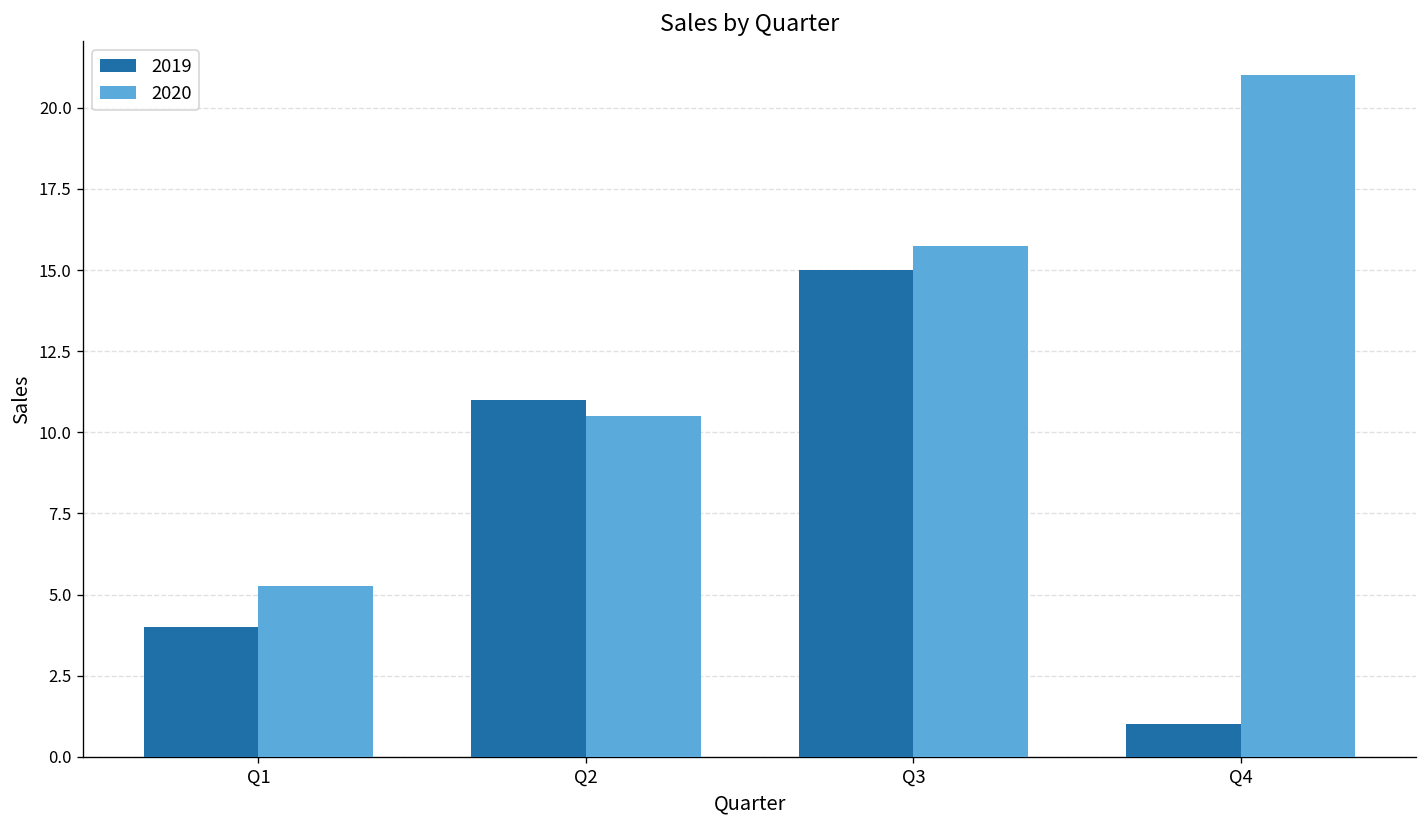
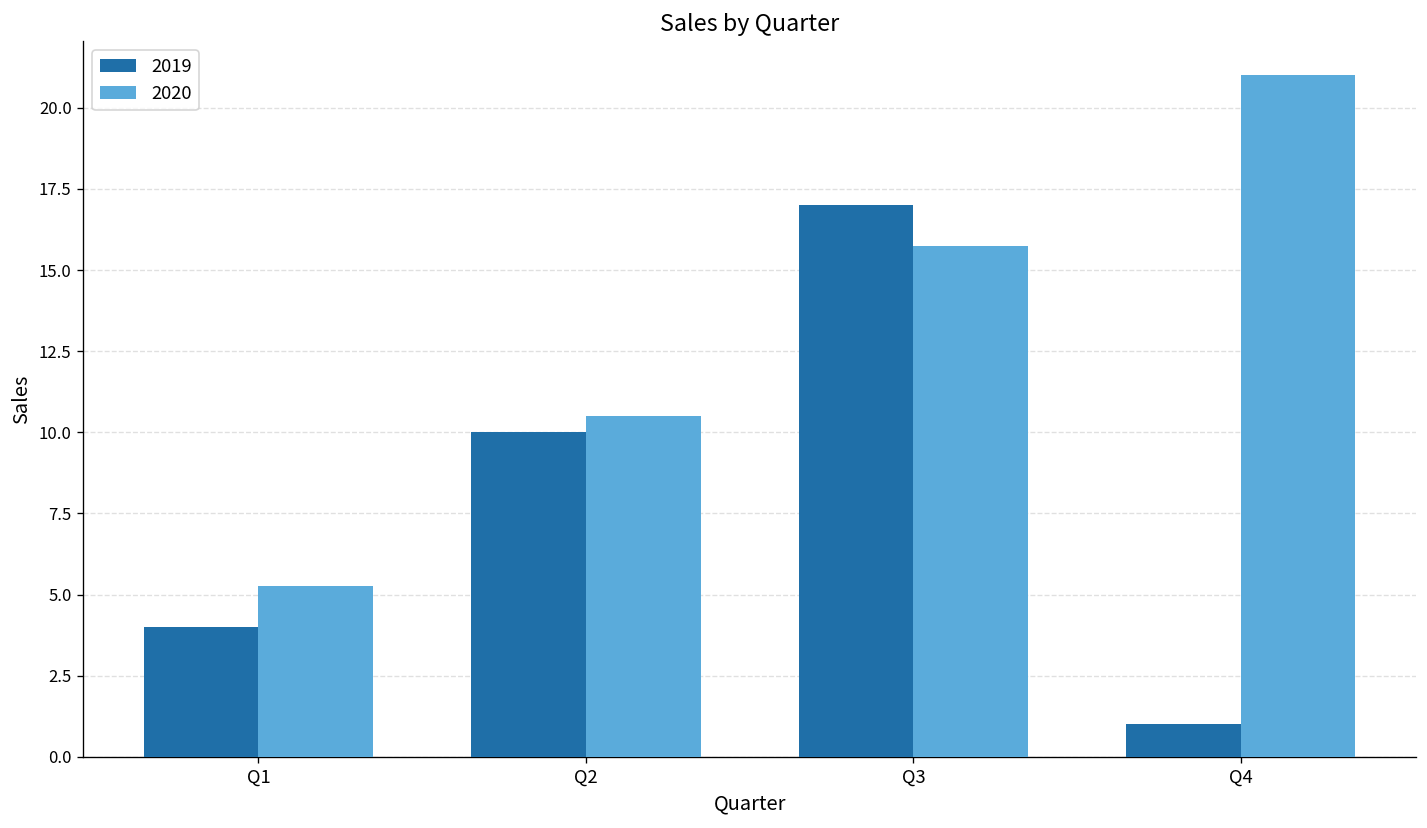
2019, Q2: 11 -> 10
2019, Q3: 15 -> 17
